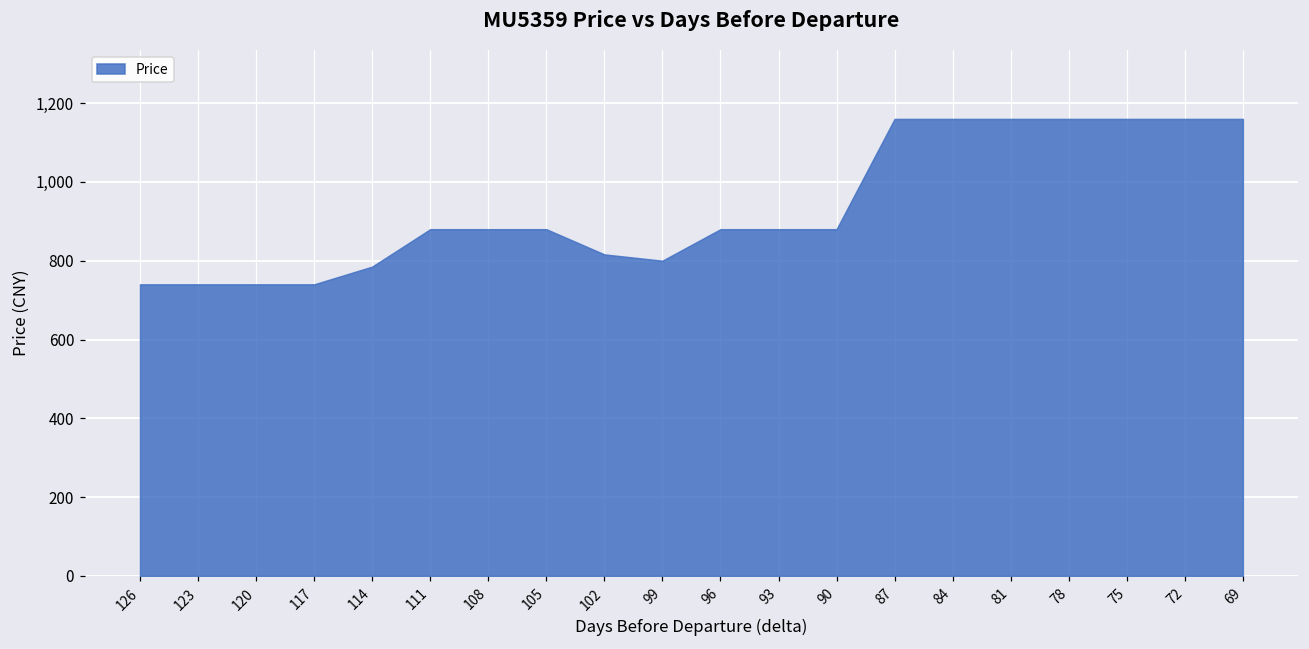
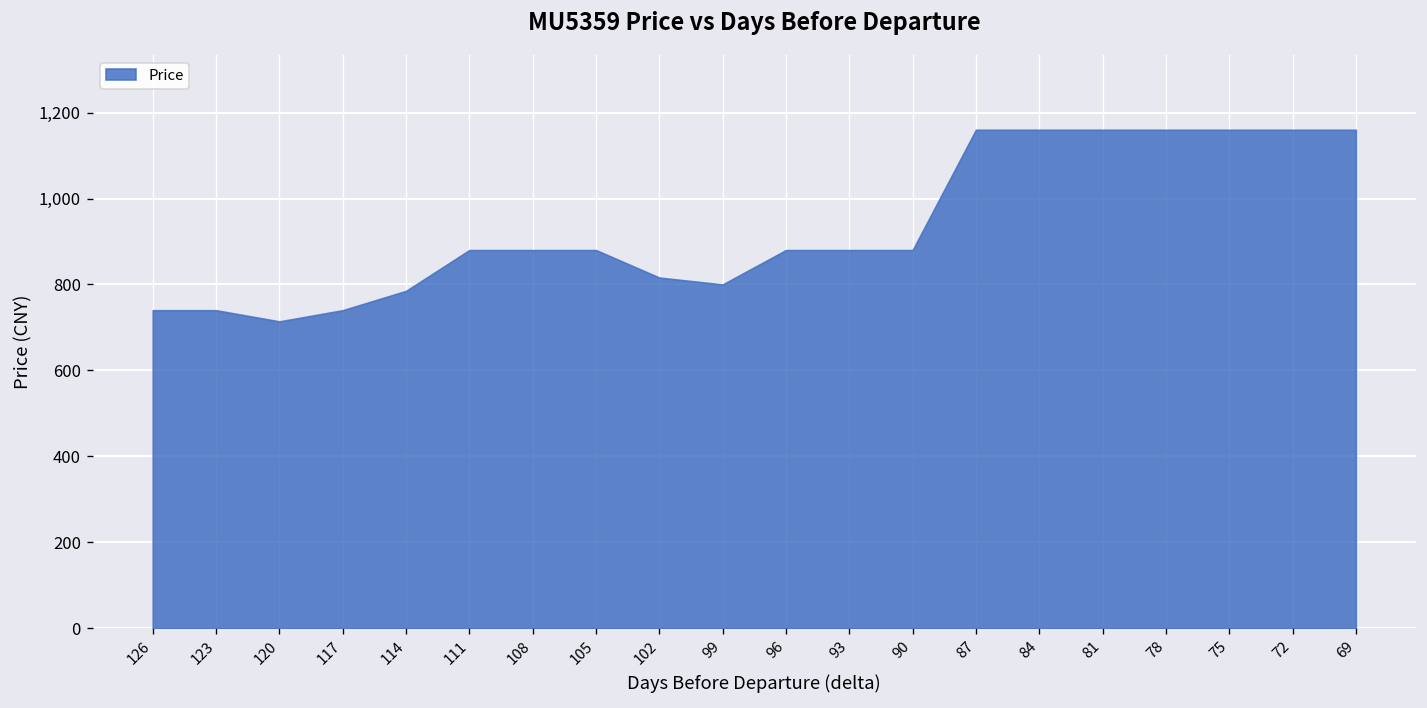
120: 740 -> 710
